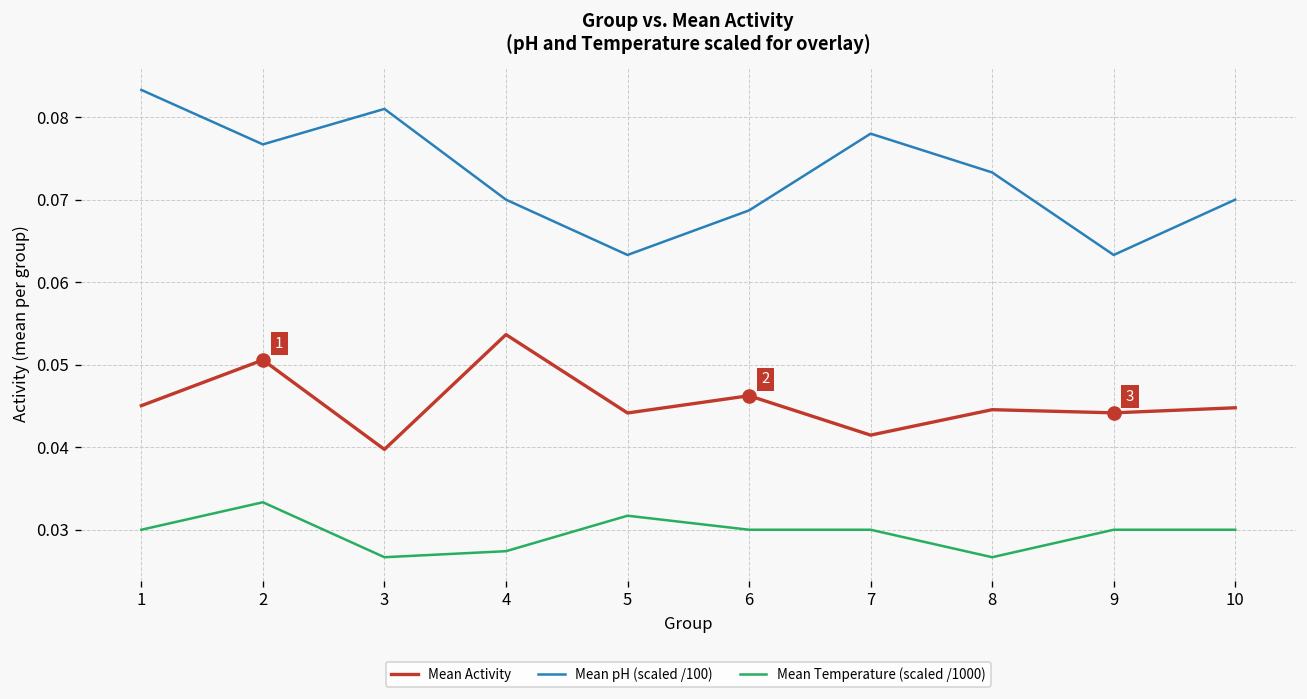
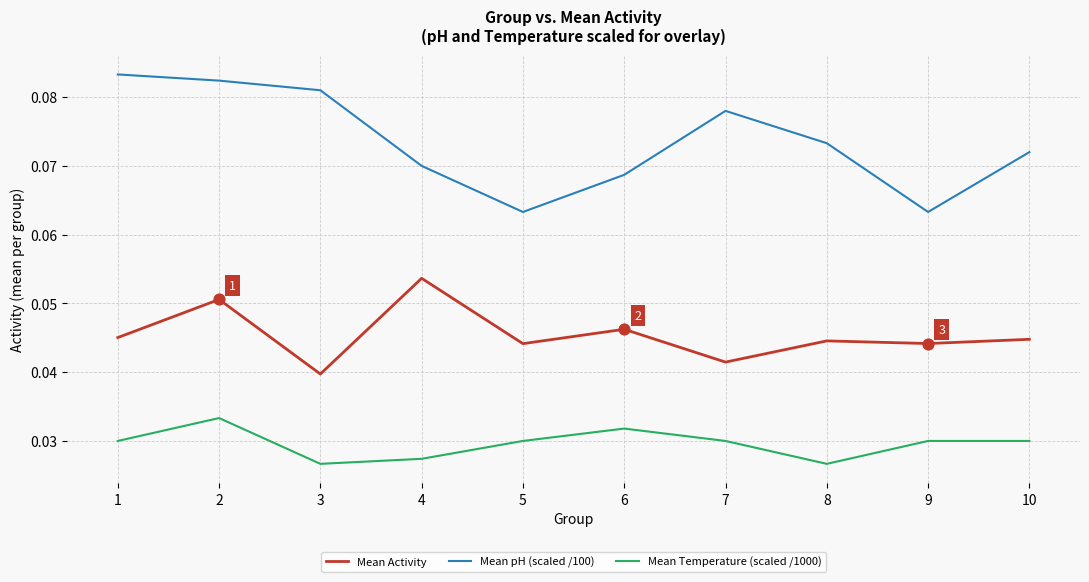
Mean pH (scaled /100), 2: 0.077 -> 0.082
Mean Temperature (scaled /1000), 5: 0.032 -> 0.030
Mean Temperature (scaled /1000), 6: 0.030 -> 0.032
Mean pH (scaled /100), 10: 0.070 -> 0.072
